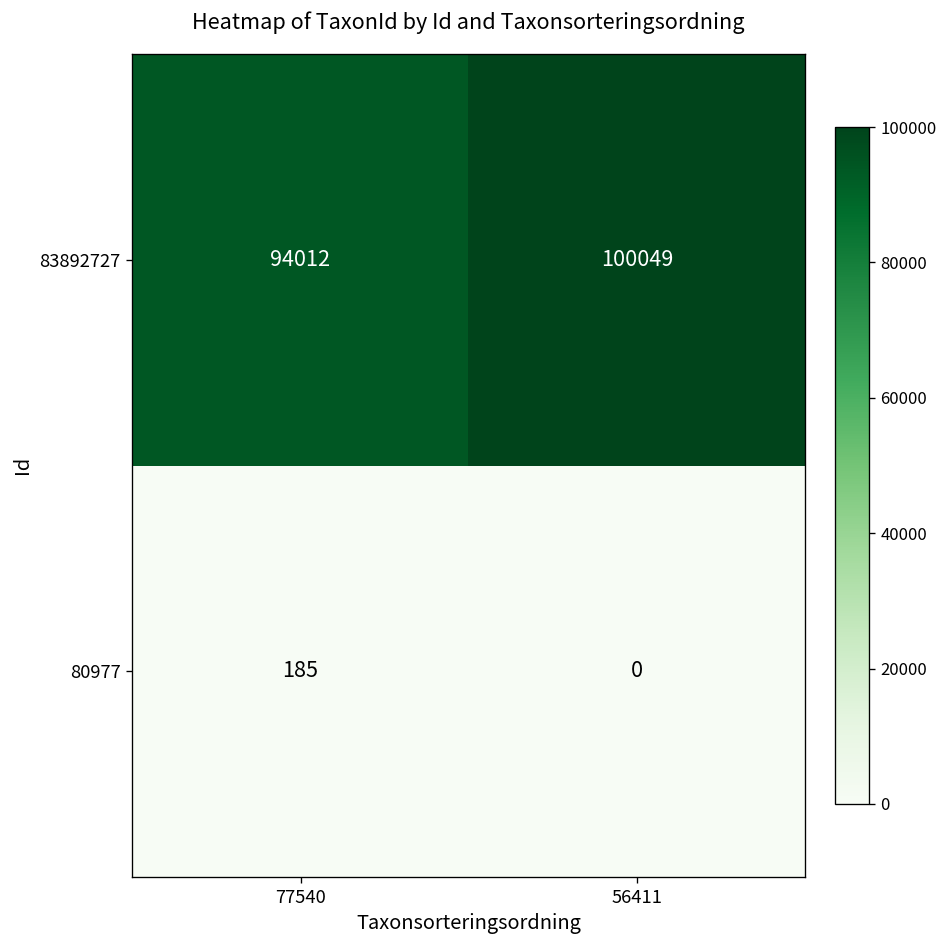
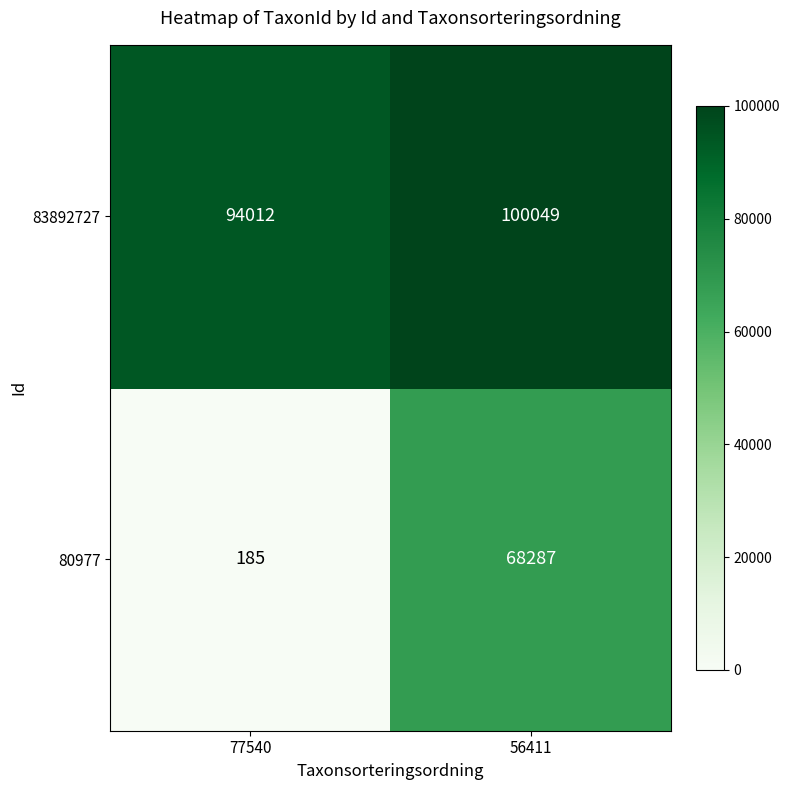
80977, 56411: 0 -> 68287
